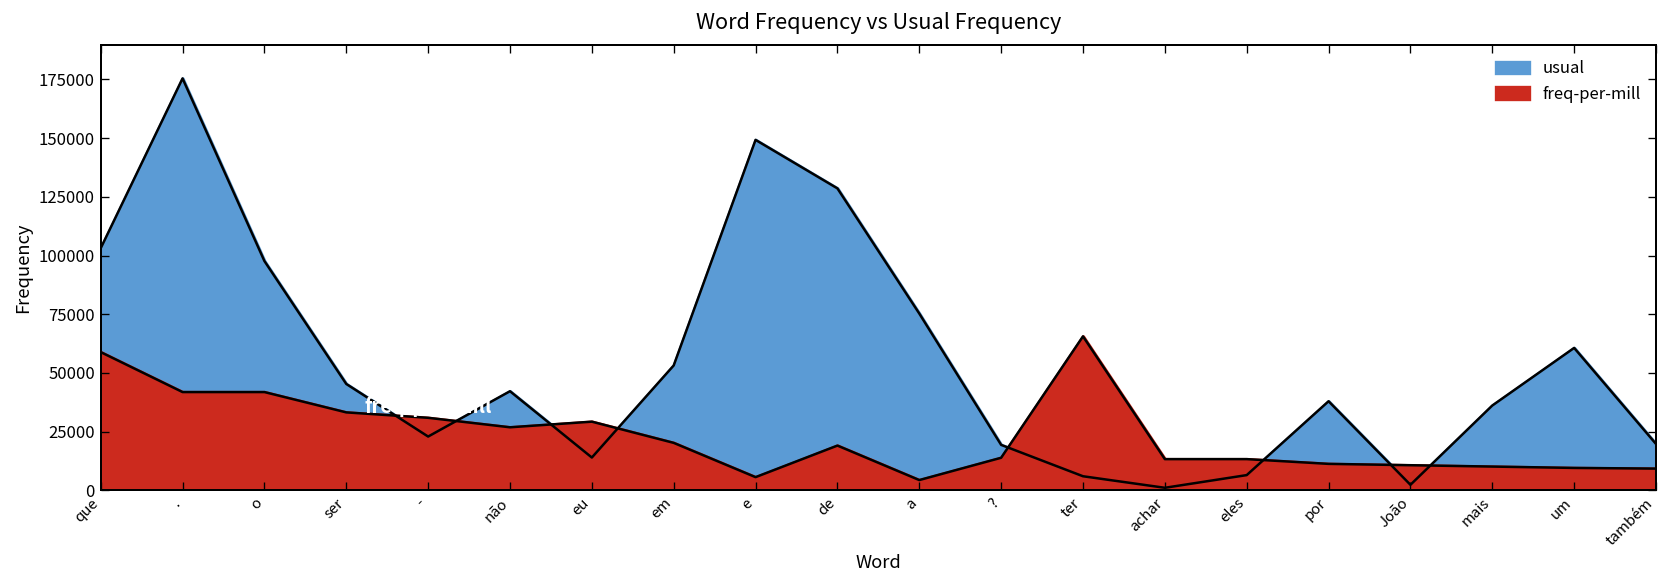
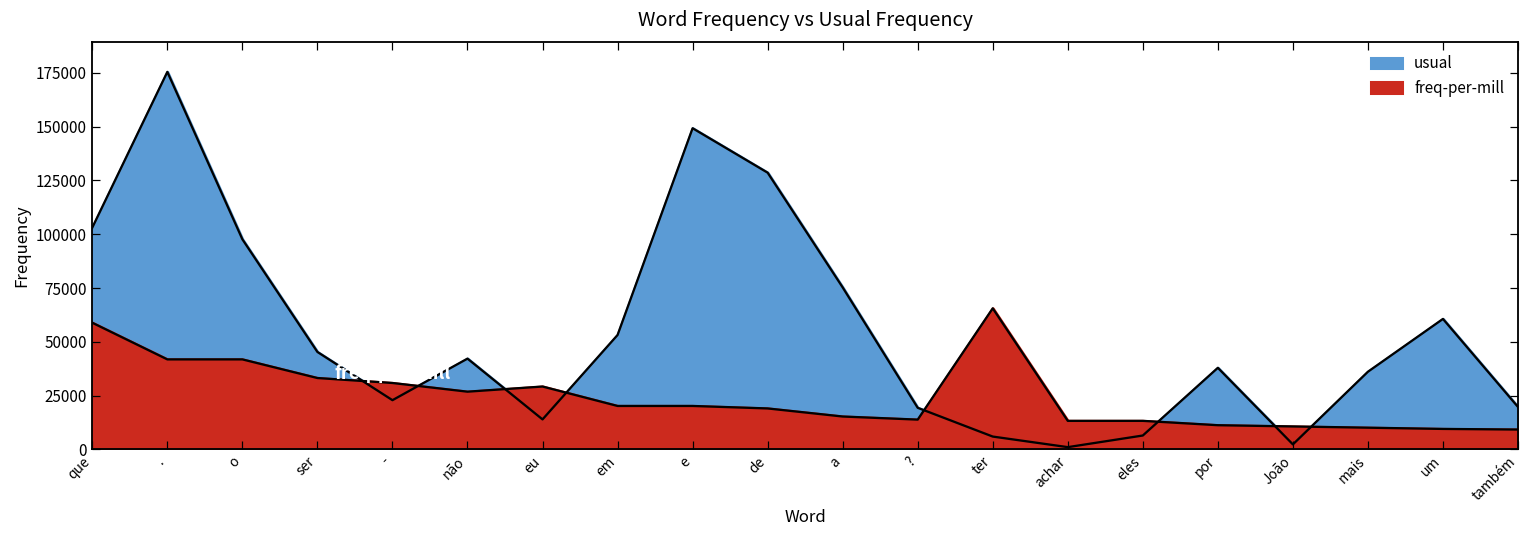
freq-per-mill, e: 6000 -> 20000
freq-per-mill, a: 4000 -> 15000
